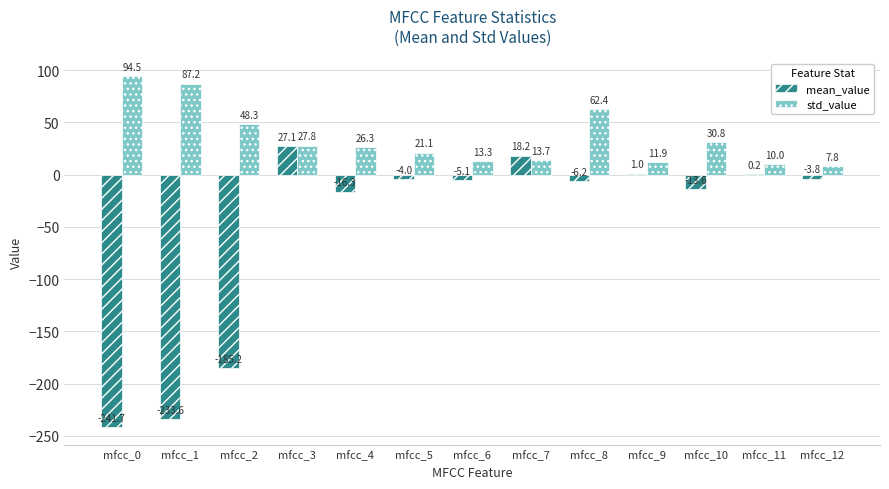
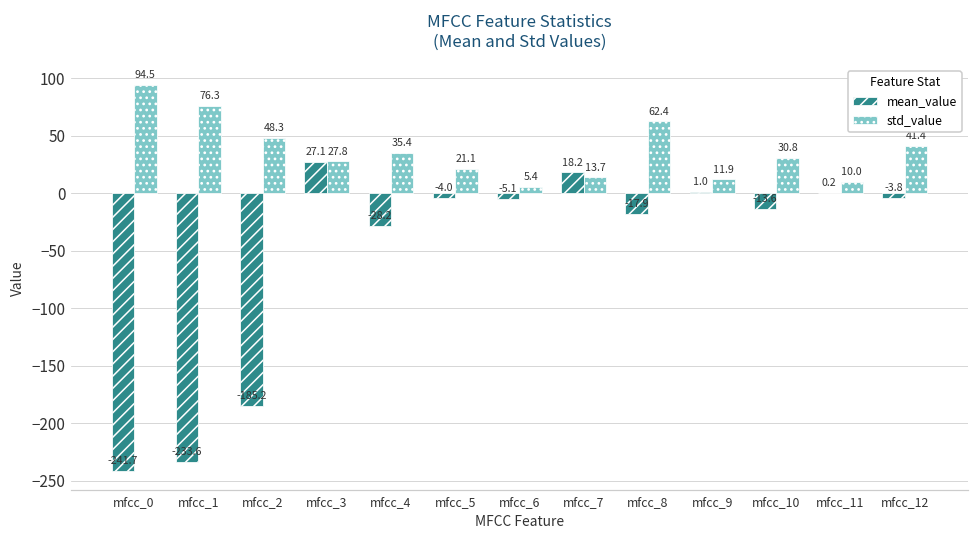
std_value, mfcc_1: 87.2 -> 76.3
mean_value, mfcc_4: -16.3 -> -28.2
std_value, mfcc_4: 26.3 -> 35.4
std_value, mfcc_6: 13.3 -> 5.4
mean_value, mfcc_8: -6.2 -> -17.9
std_value, mfcc_12: 7.8 -> 41.4
